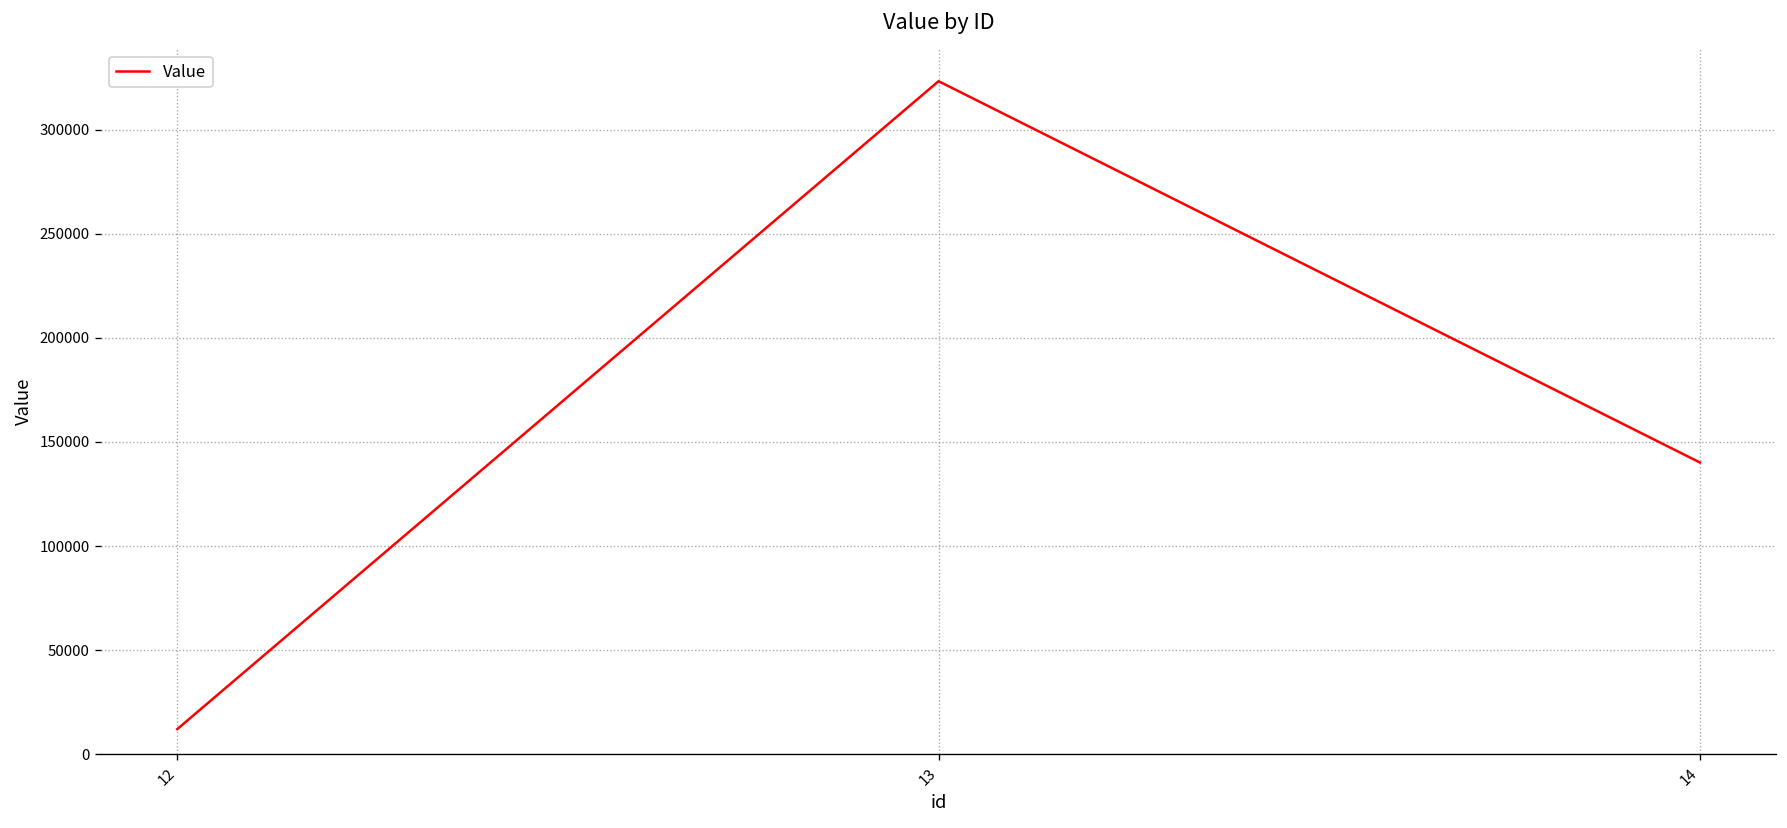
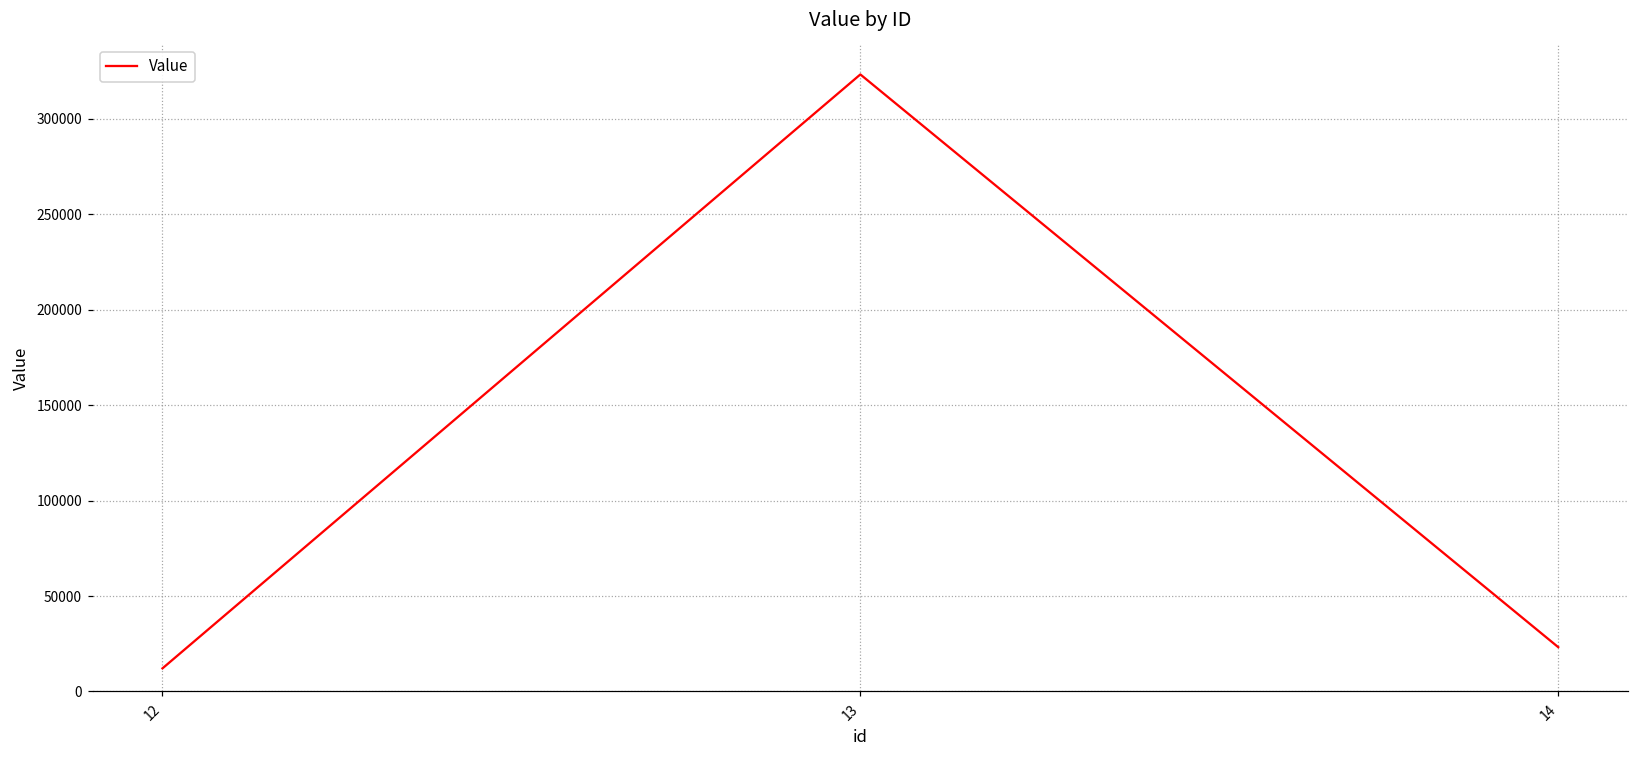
14: 140000 -> 23000
